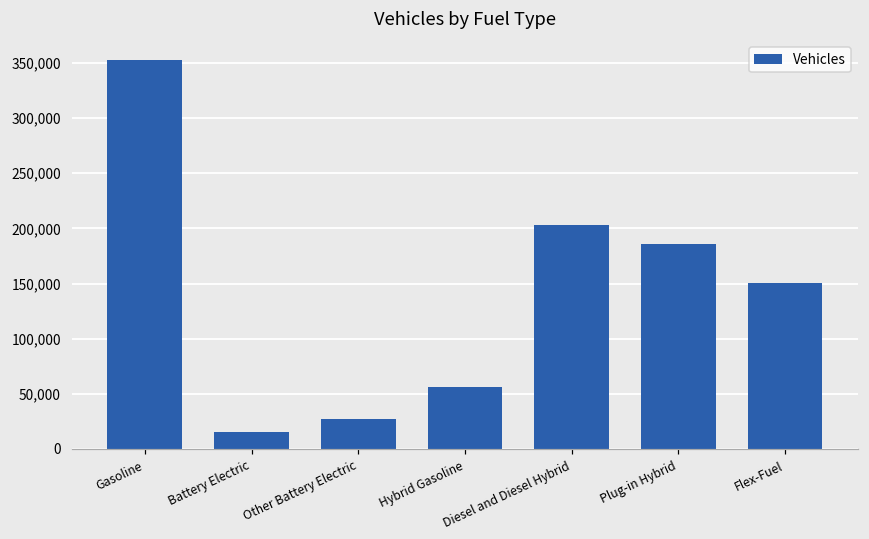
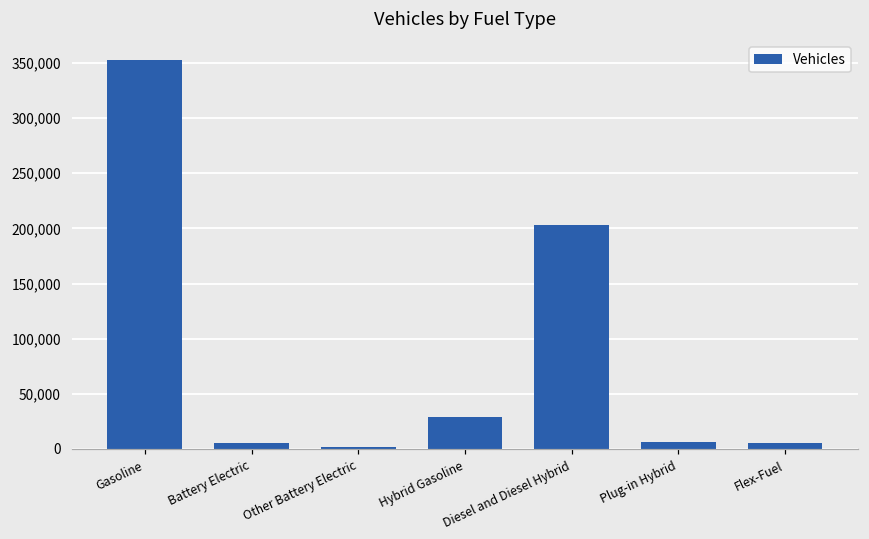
Battery Electric: 16,000 -> 6,000
Other Battery Electric: 27,000 -> 2,000
Hybrid Gasoline: 56,000 -> 29,000
Plug-in Hybrid: 185,000 -> 7,000
Flex-Fuel: 151,000 -> 5,000
